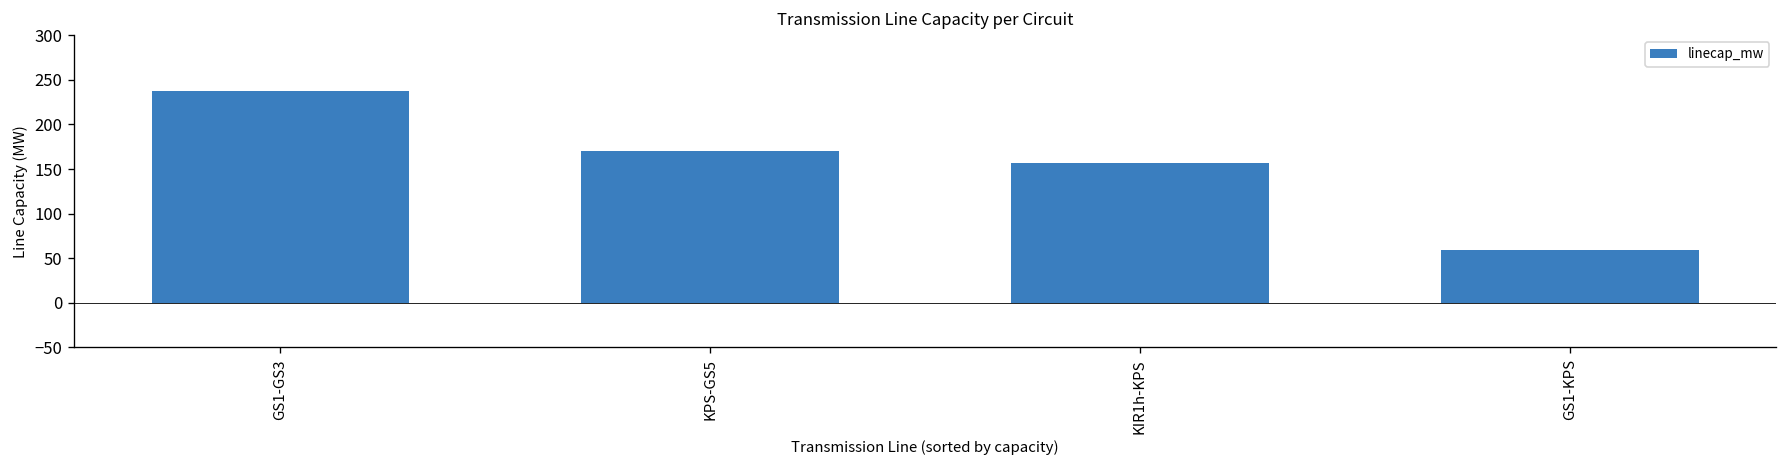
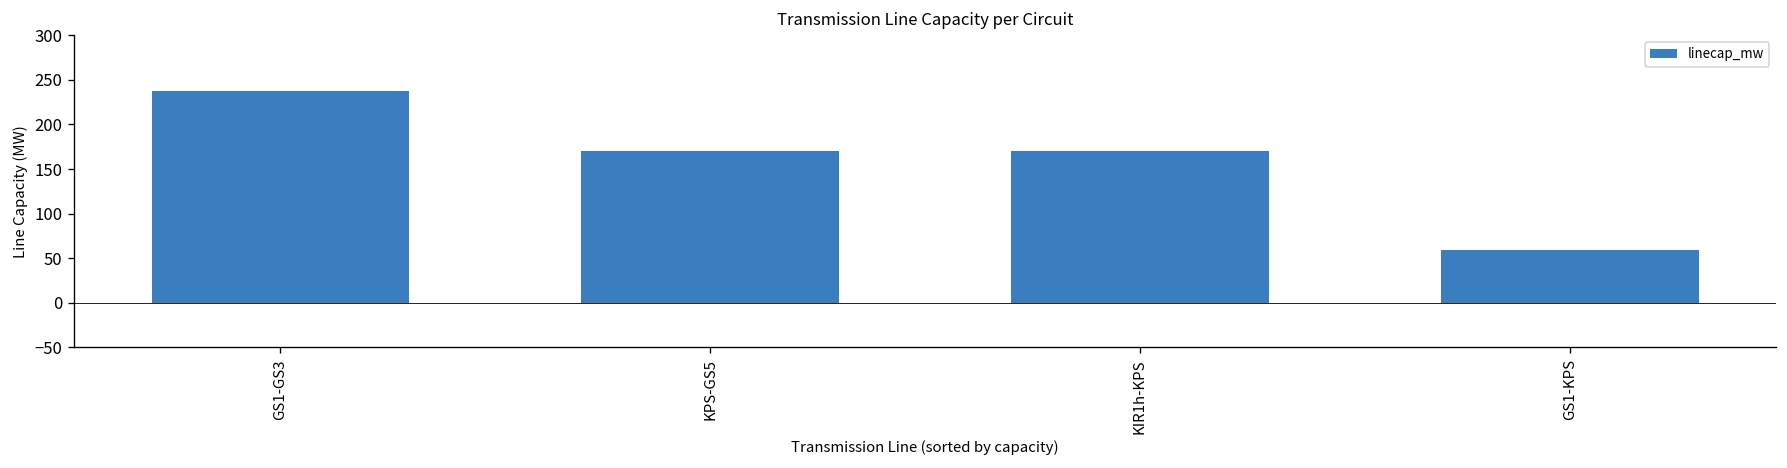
KIR1h-KPS: 160 -> 170
